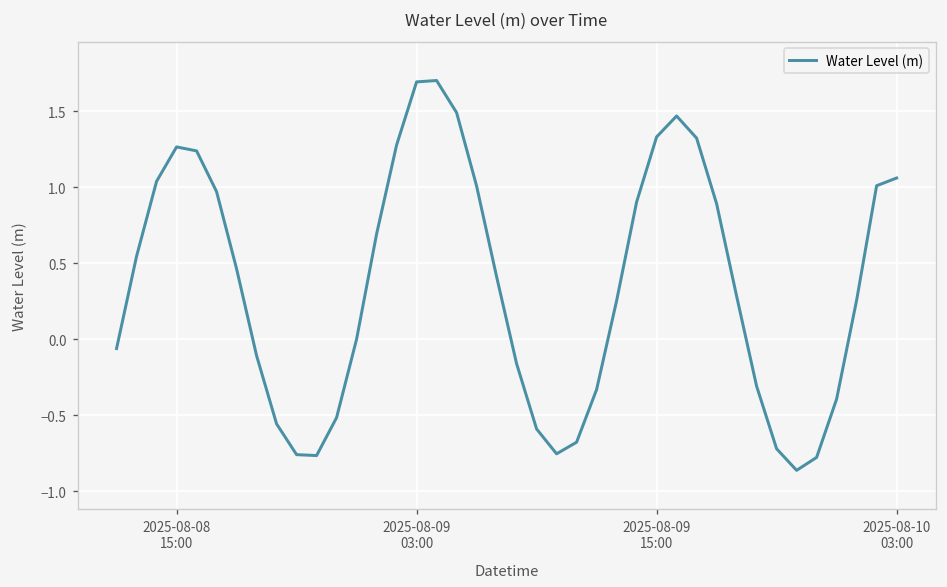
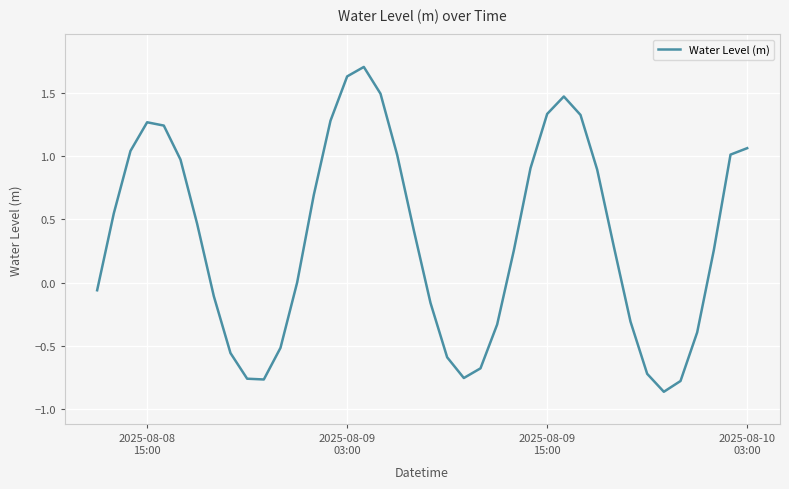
2025-08-09 03:00: 1.69 -> 1.63
